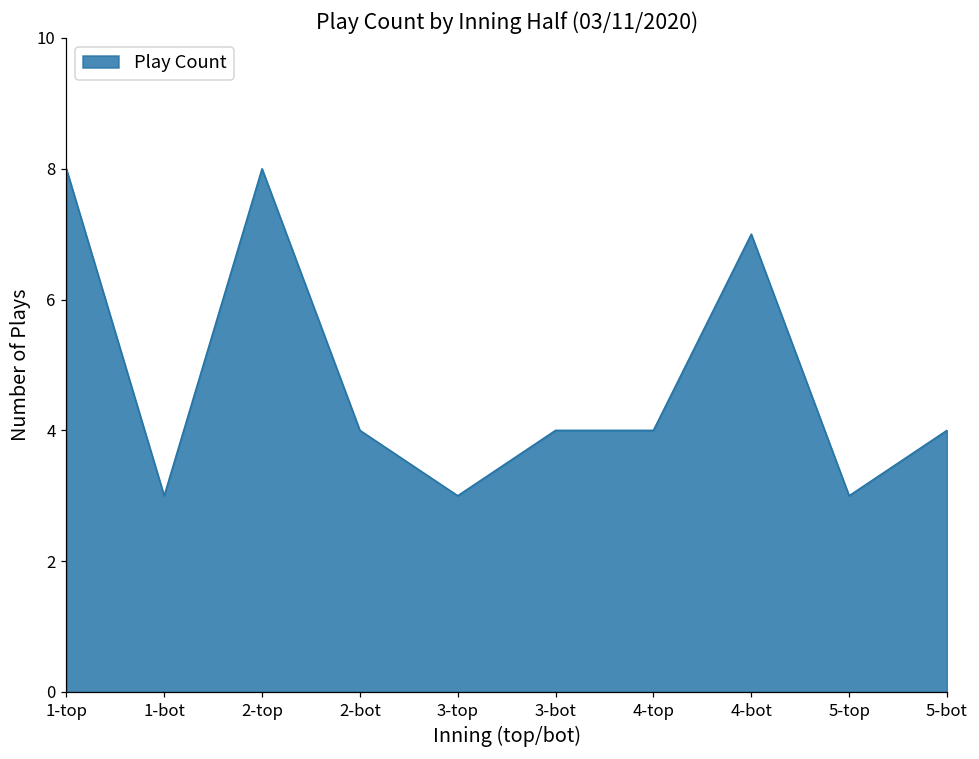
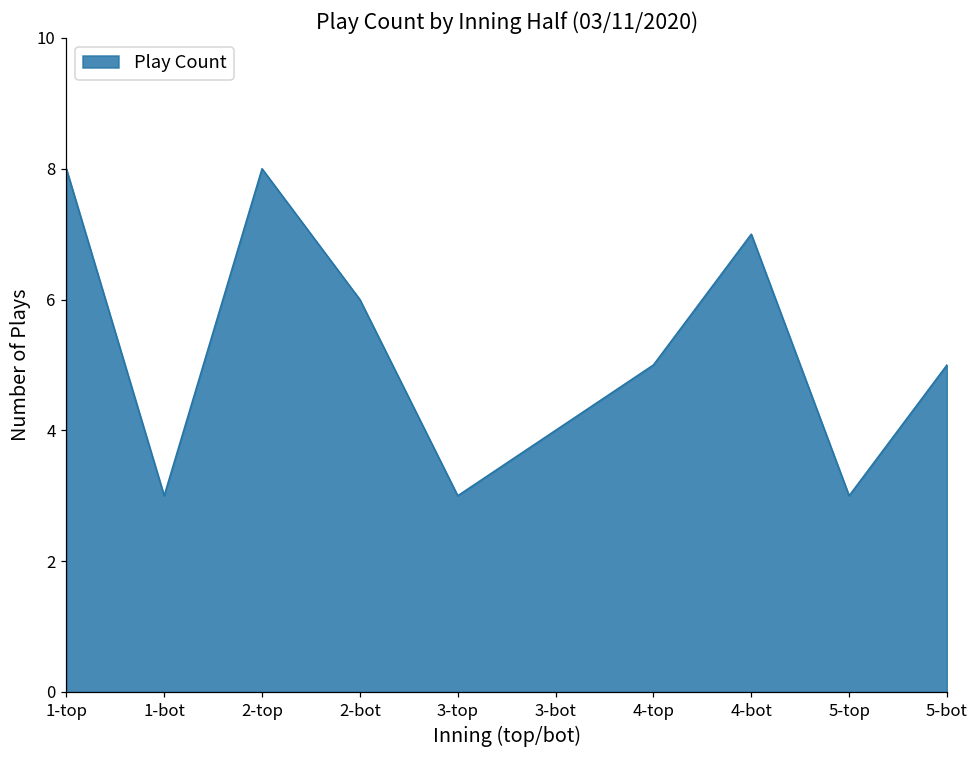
2-bot: 4 -> 6
4-top: 4 -> 5
5-bot: 4 -> 5
